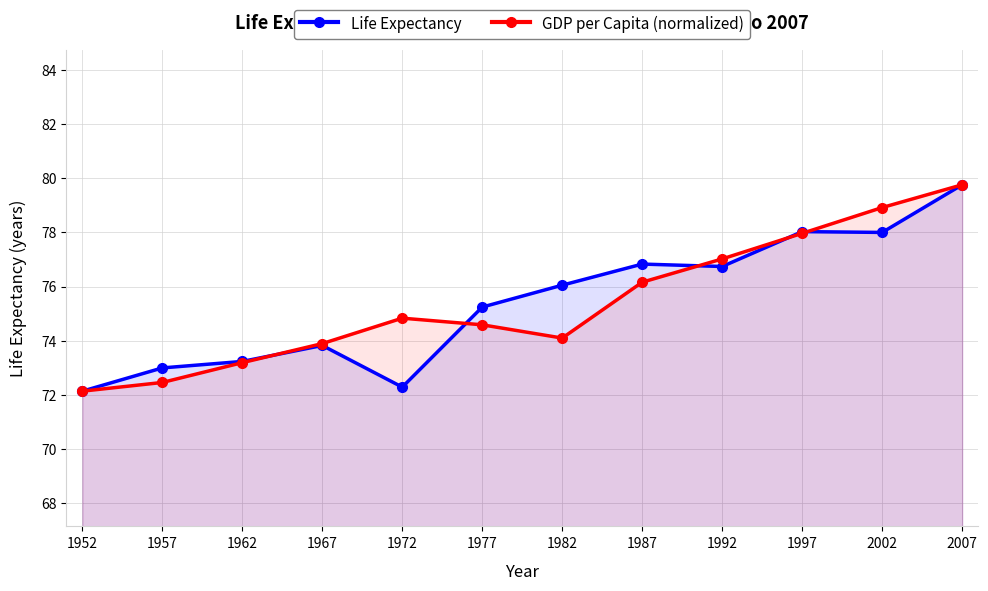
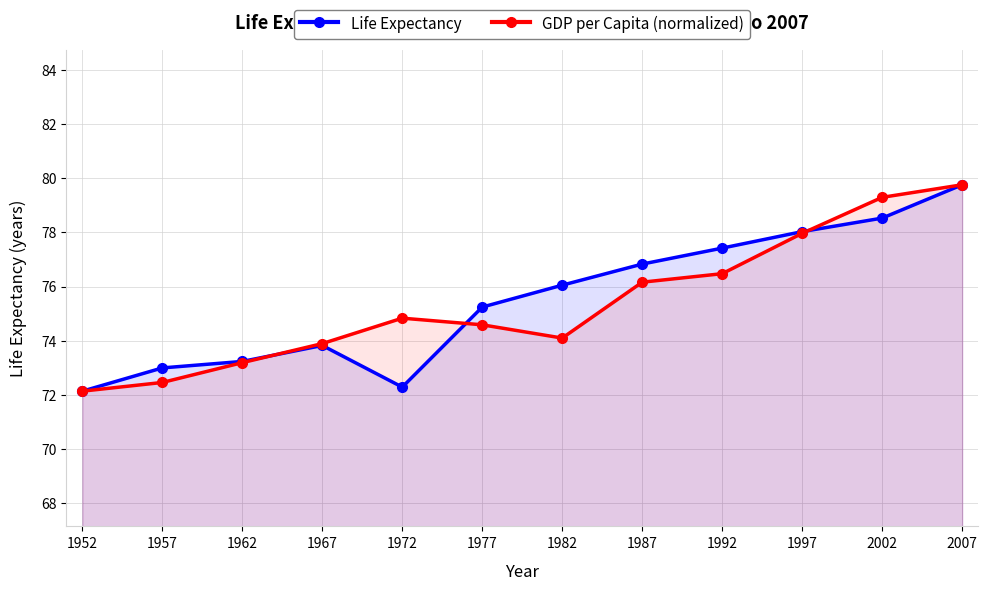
Life Expectancy, 1992: 76.7 -> 77.4
GDP per Capita (normalized), 1992: 77.0 -> 76.5
Life Expectancy, 2002: 78.0 -> 78.5
GDP per Capita (normalized), 2002: 78.9 -> 79.3
